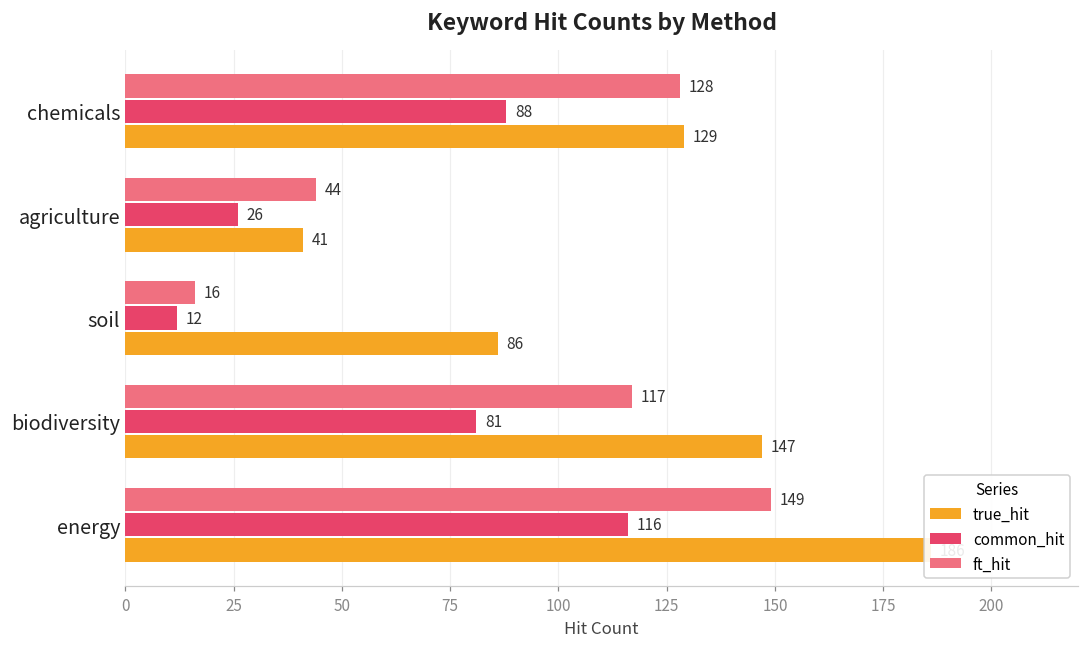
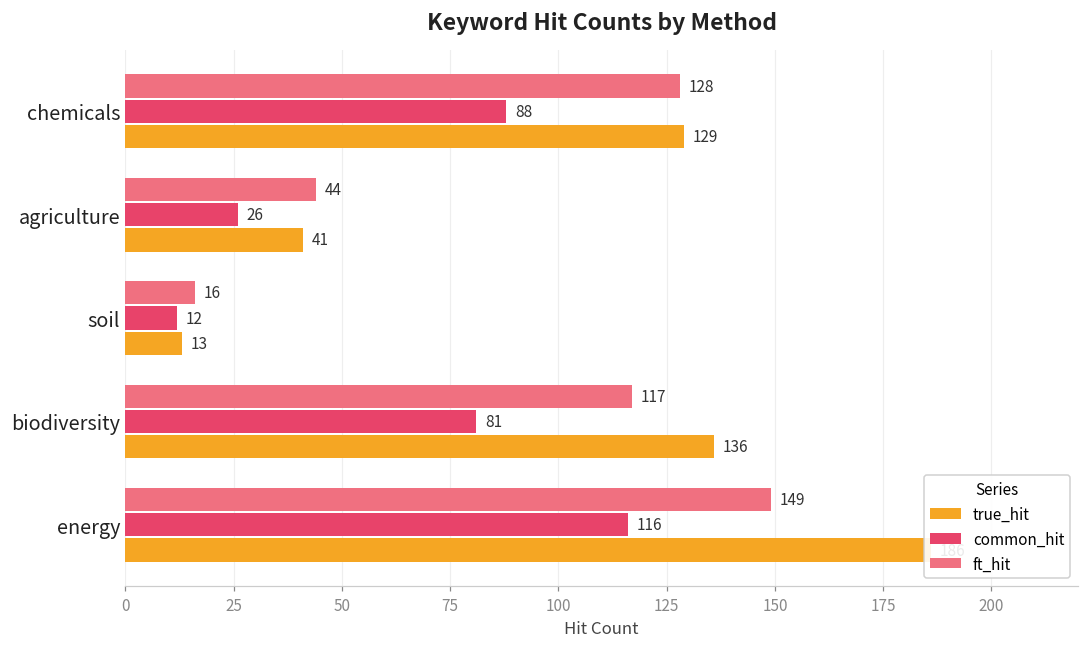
true_hit, soil: 86 -> 13
true_hit, biodiversity: 147 -> 136
